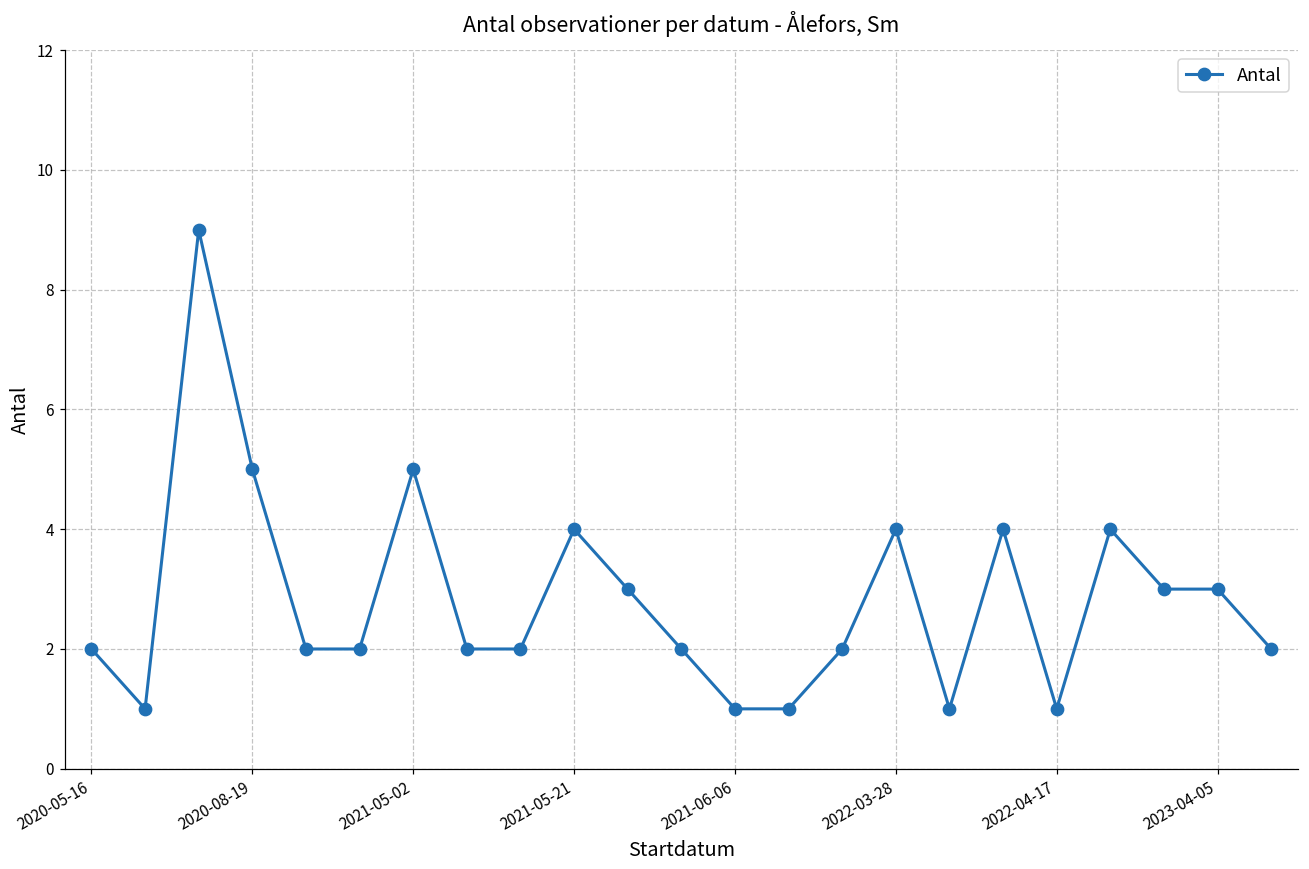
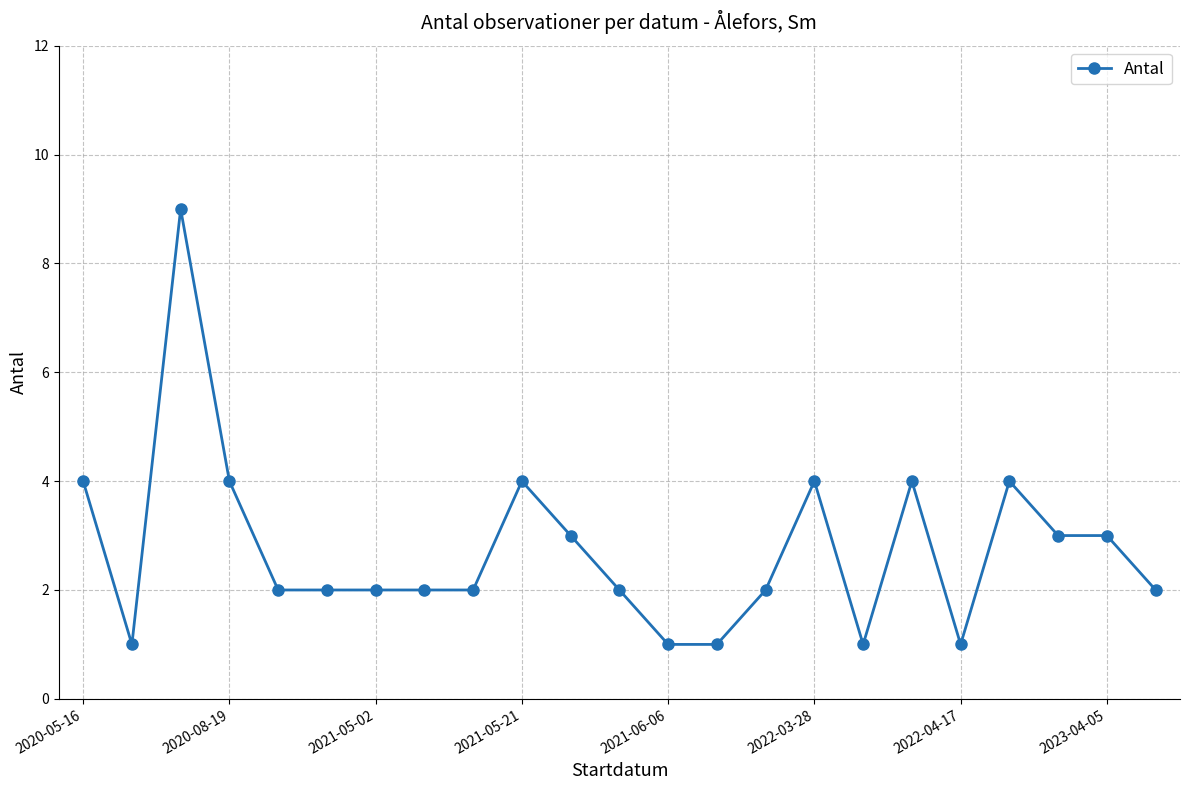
2020-05-16: 2 -> 4
2020-08-19: 5 -> 4
2021-05-02: 5 -> 2
